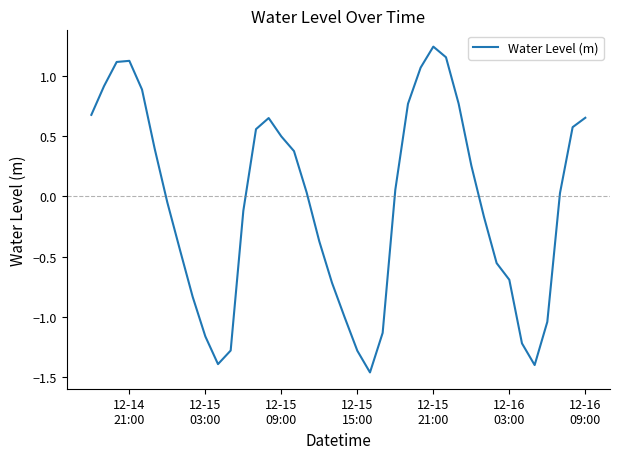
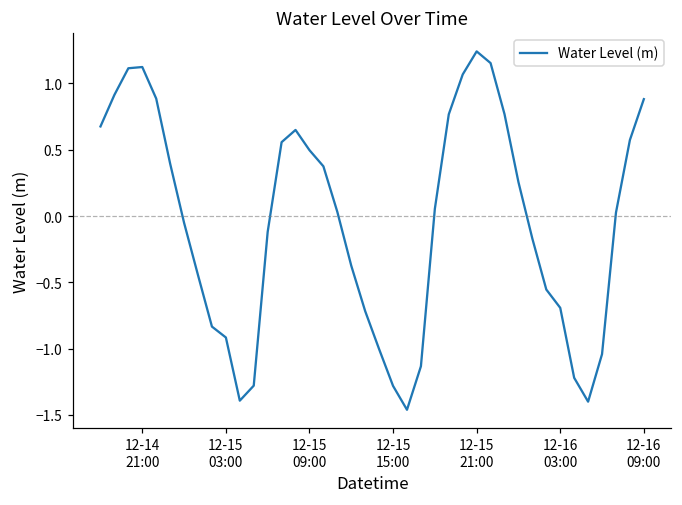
12-15 03:00: -1.16 -> -0.92
12-16 09:00: 0.65 -> 0.88
